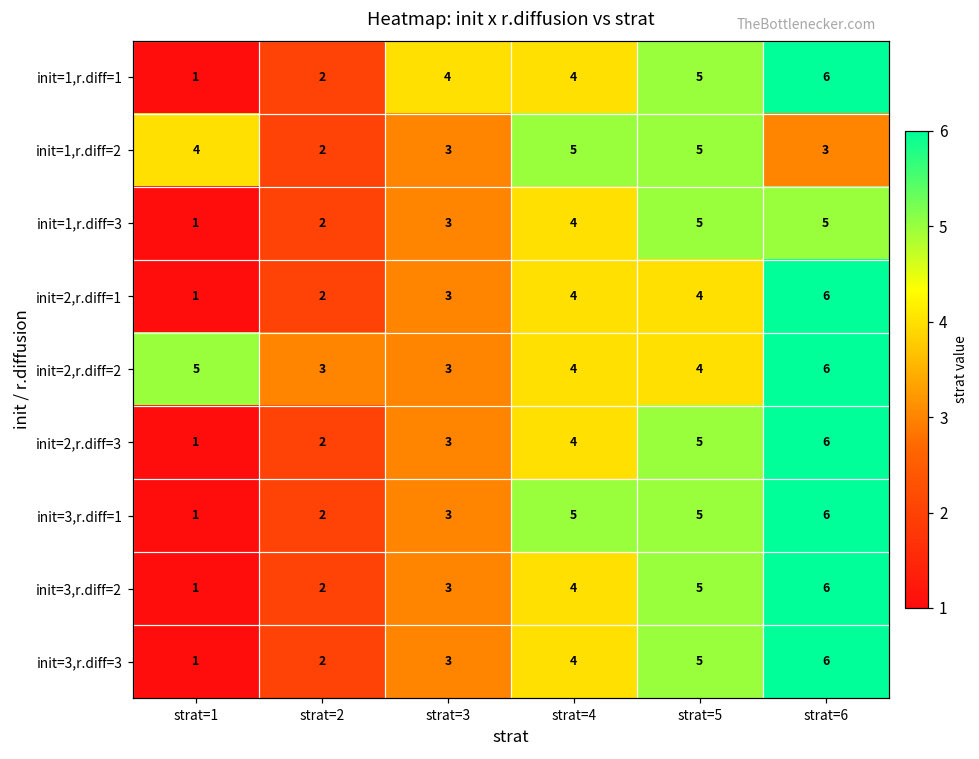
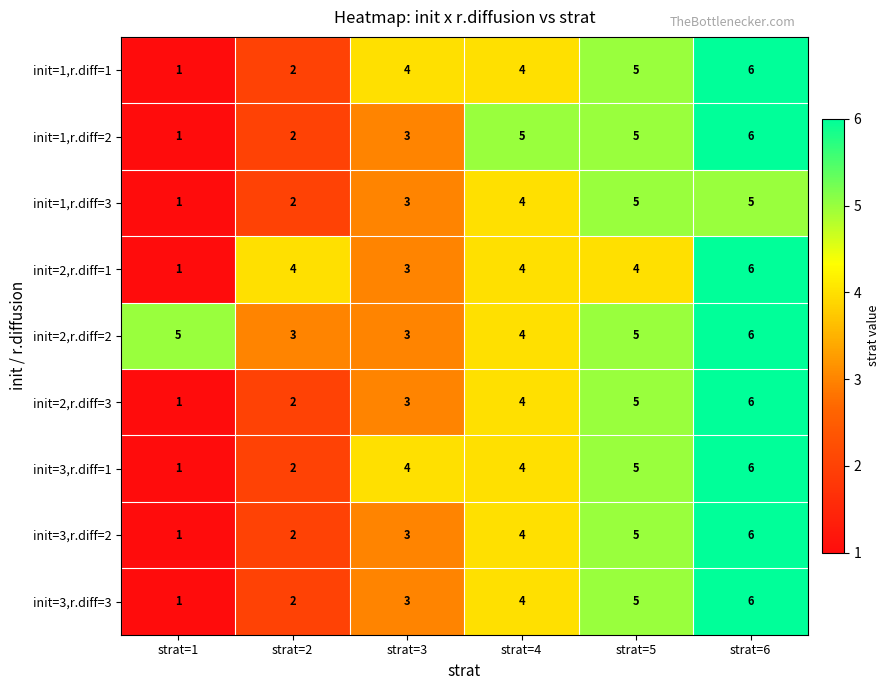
init=1,r.diff=2, strat=1: 4 -> 1
init=1,r.diff=2, strat=6: 3 -> 6
init=2,r.diff=1, strat=2: 2 -> 4
init=2,r.diff=2, strat=5: 4 -> 5
init=3,r.diff=1, strat=3: 3 -> 4
init=3,r.diff=1, strat=4: 5 -> 4
